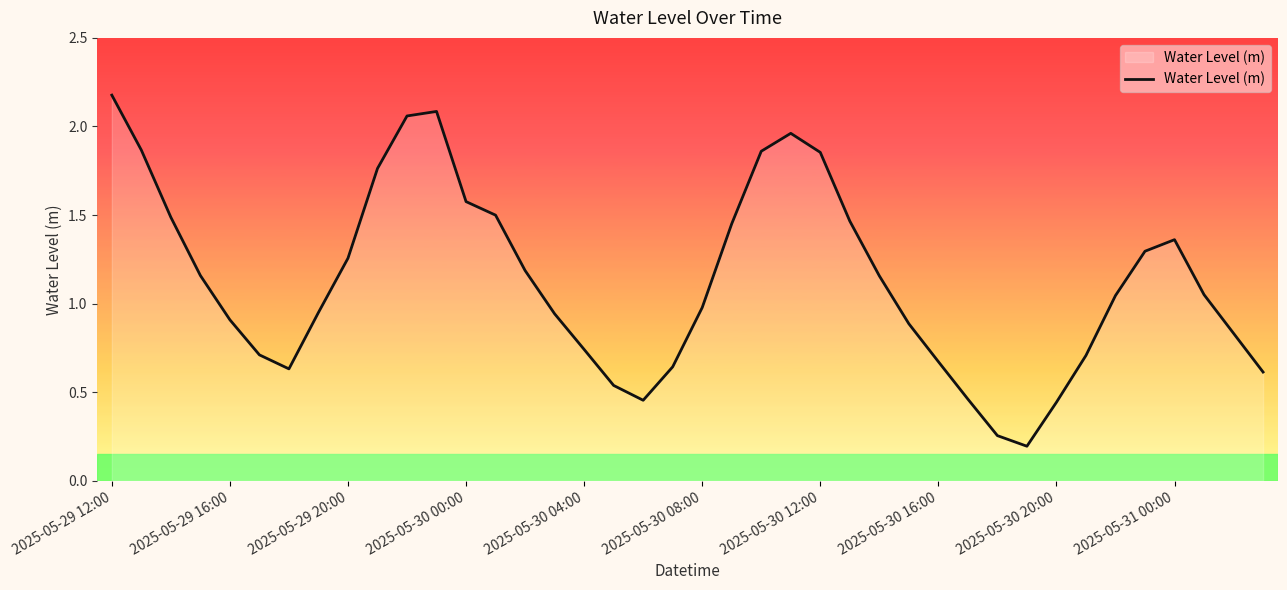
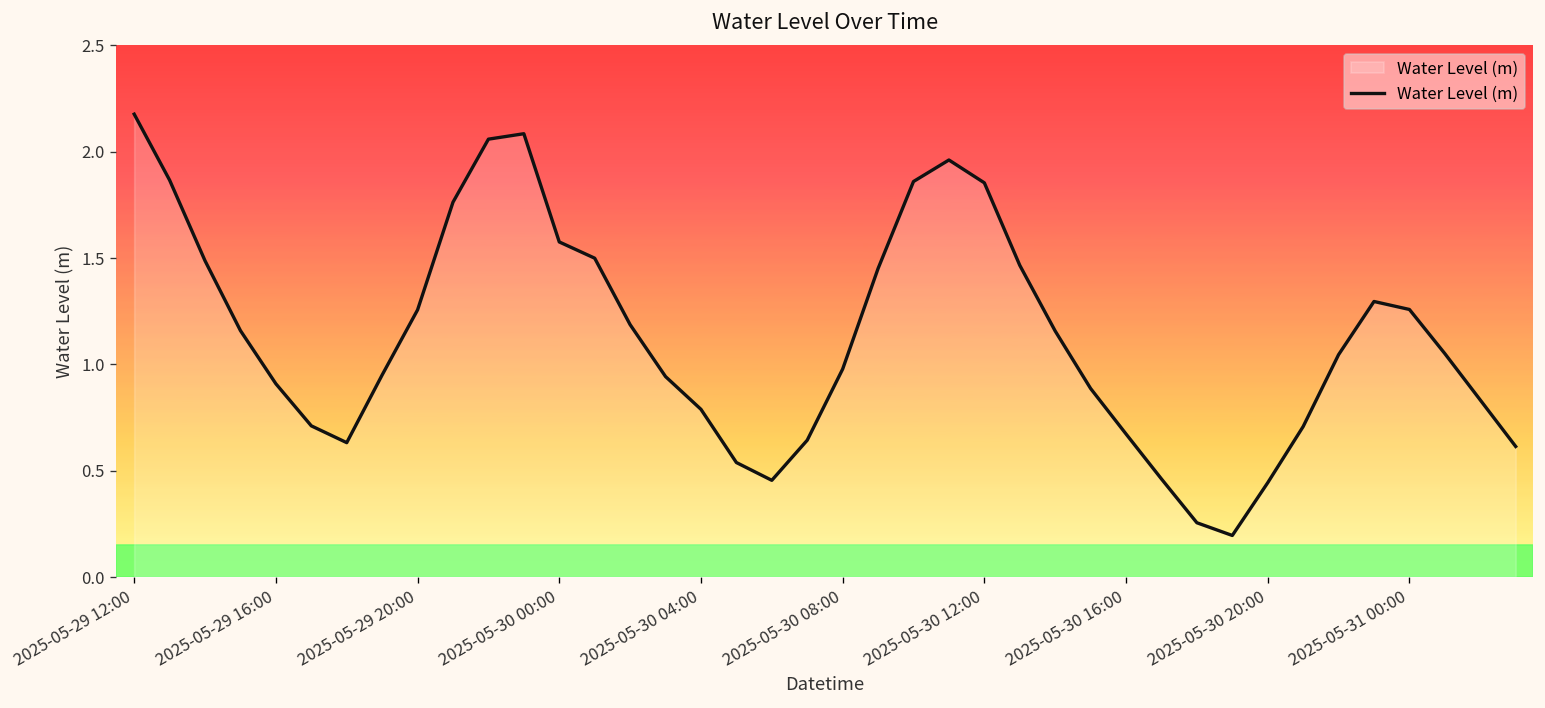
2025-05-30 04:00: 0.74 -> 0.79
2025-05-31 00:00: 1.36 -> 1.26
